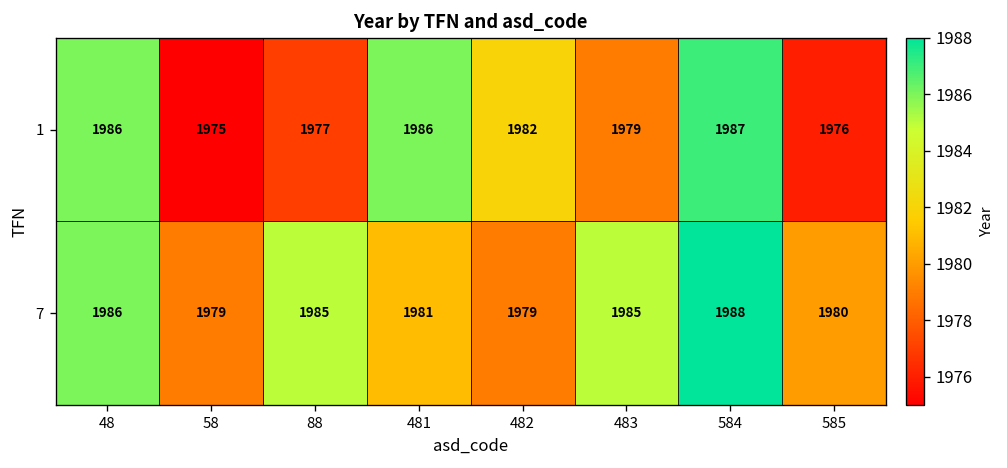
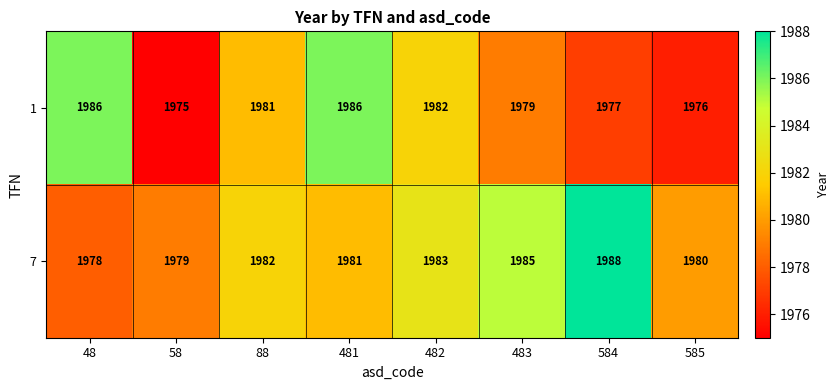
1, 88: 1977 -> 1981
1, 584: 1987 -> 1977
7, 48: 1986 -> 1978
7, 88: 1985 -> 1982
7, 482: 1979 -> 1983
